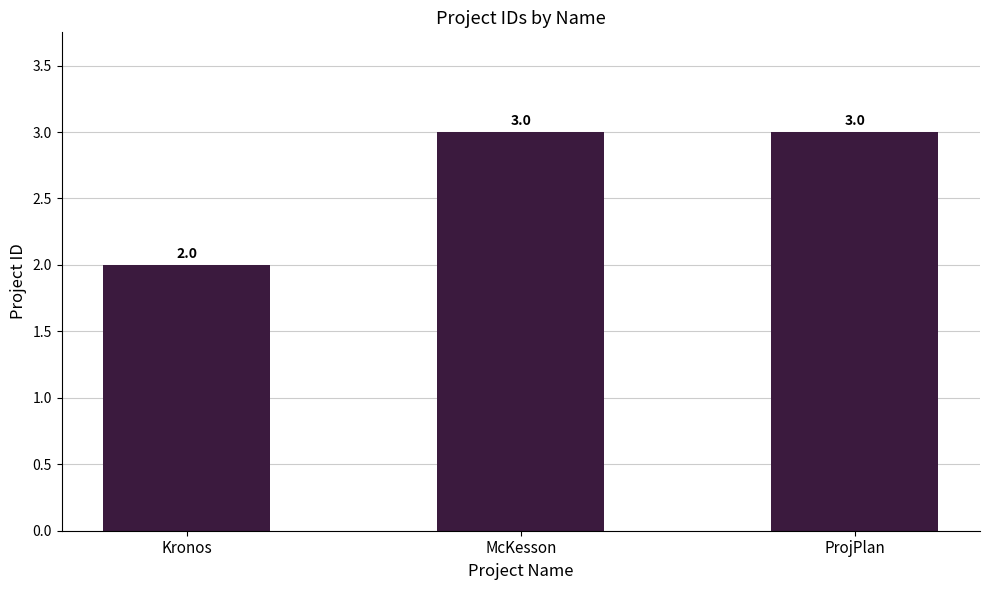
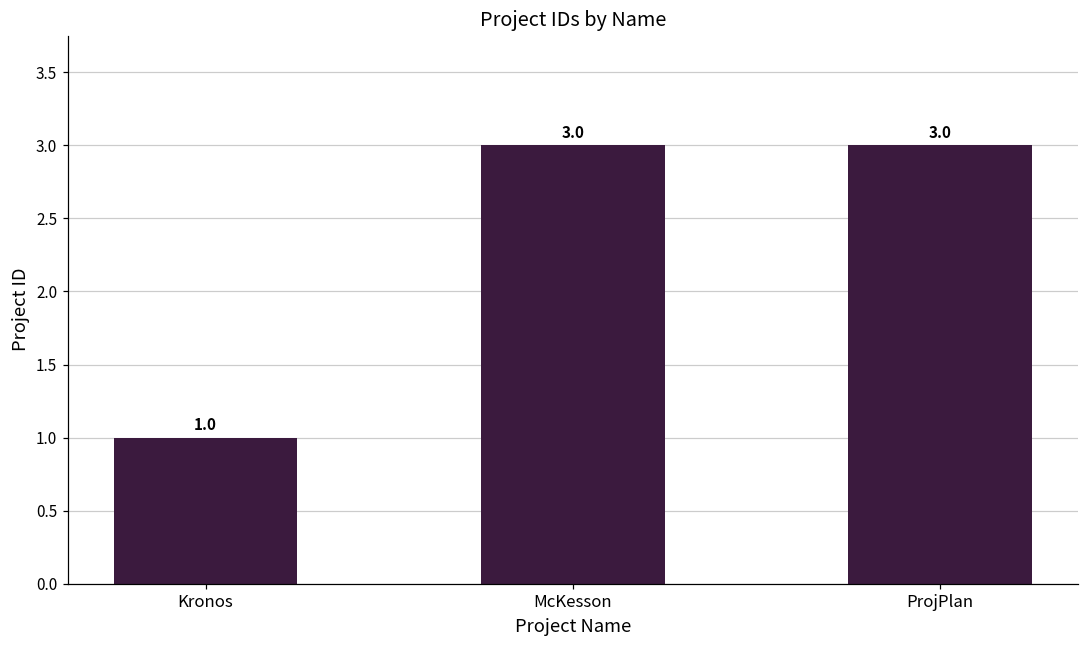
Kronos: 2.0 -> 1.0
